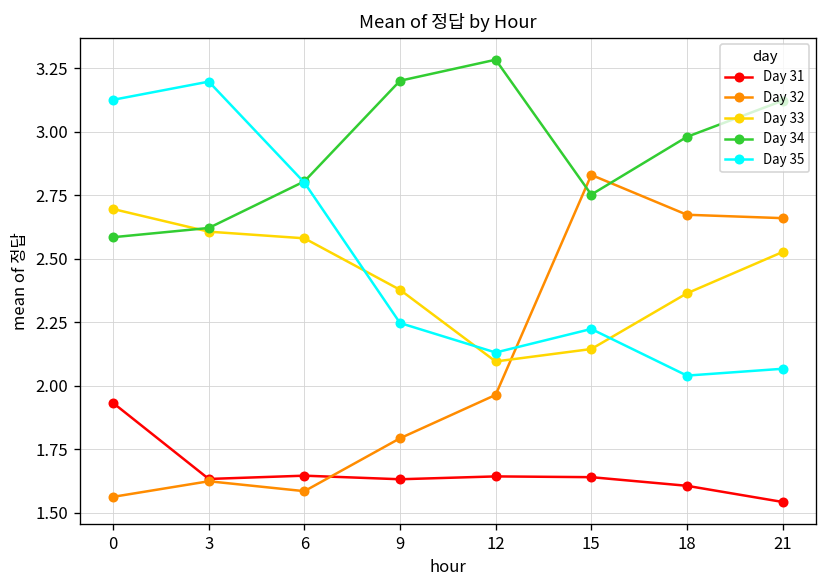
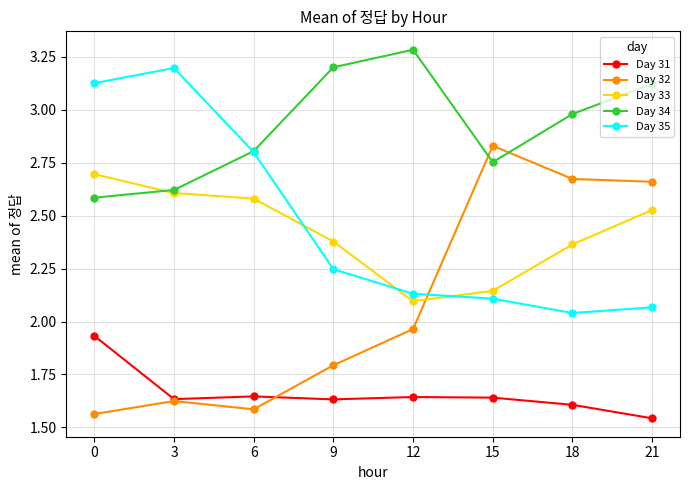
Day 35, 15: 2.22 -> 2.11
